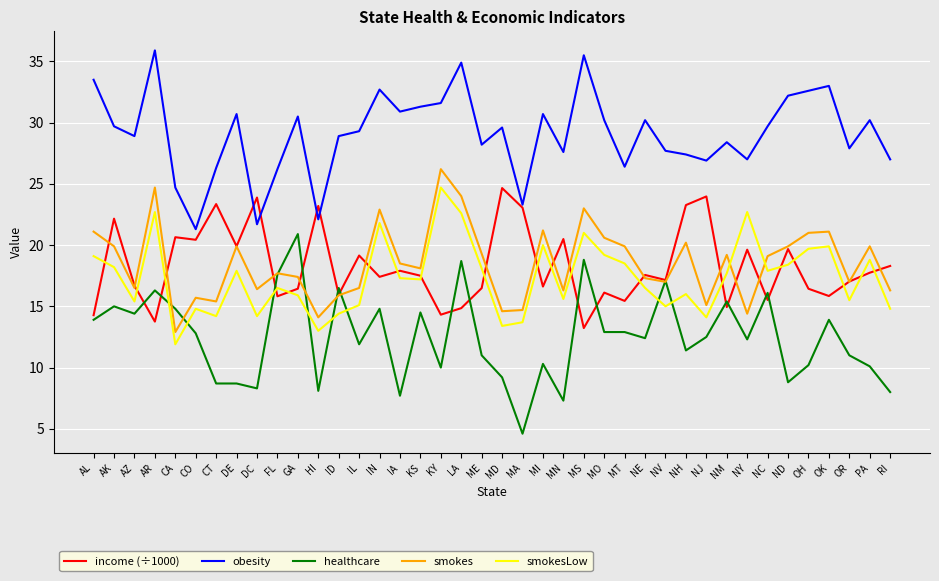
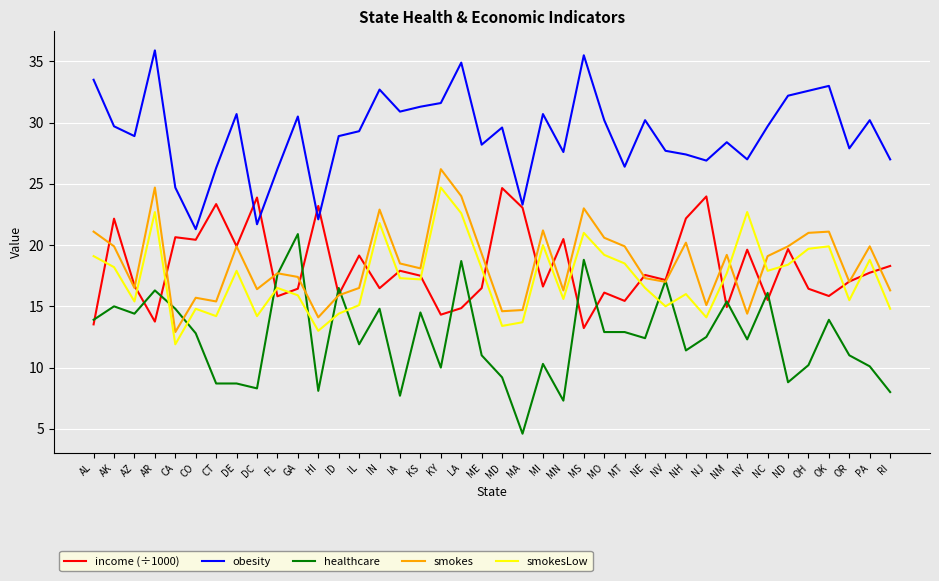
income (÷1000), AL: 14.3 -> 13.5
income (÷1000), IN: 17.4 -> 16.5
income (÷1000), NH: 23.3 -> 22.2
